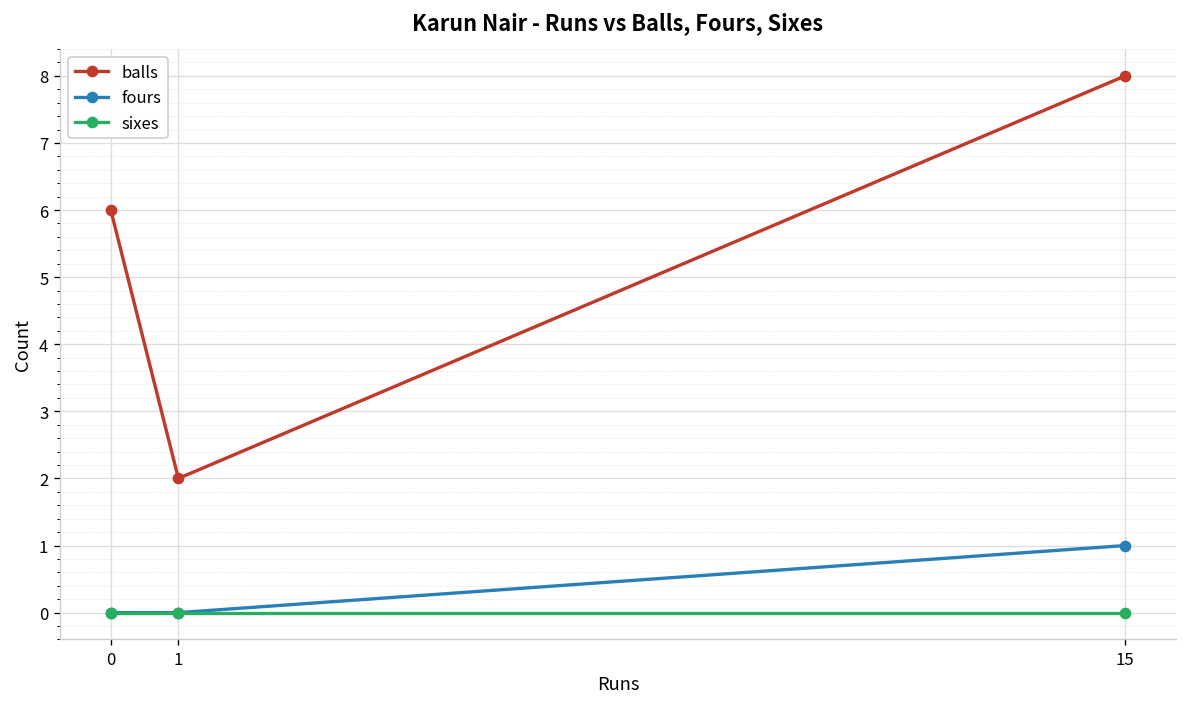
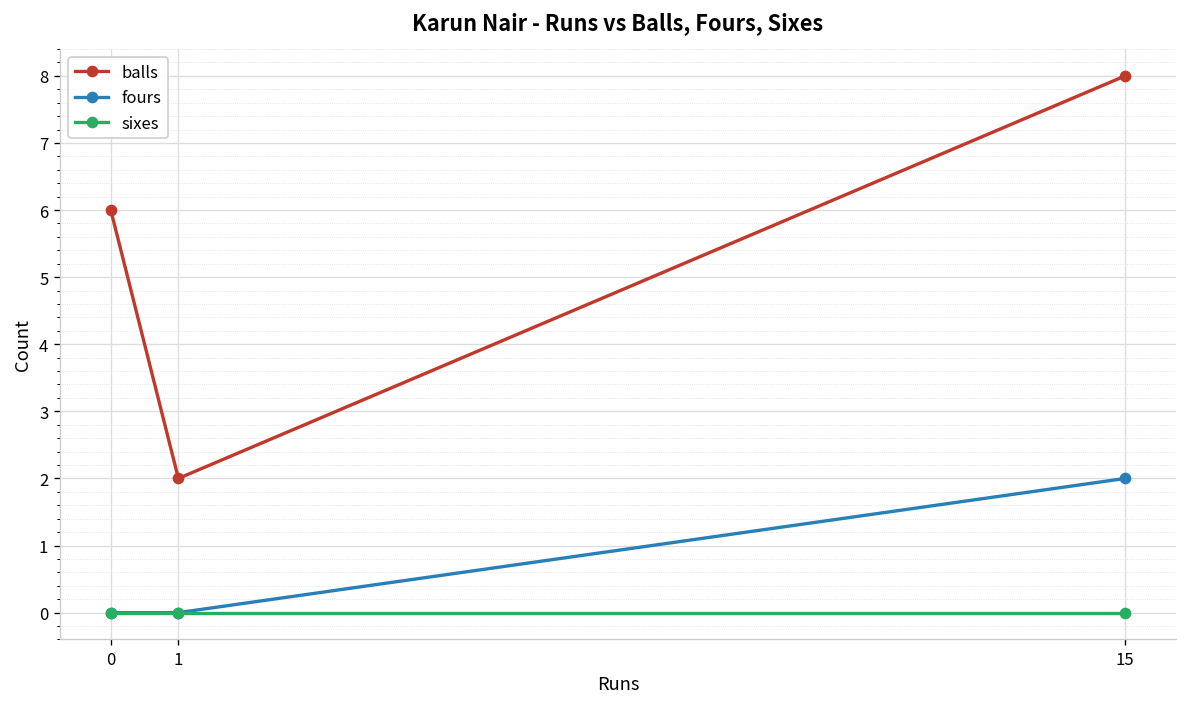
fours, 15: 1 -> 2
